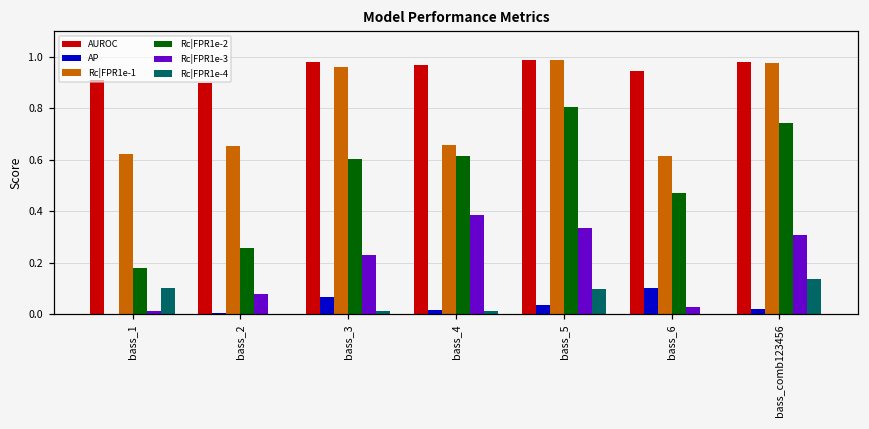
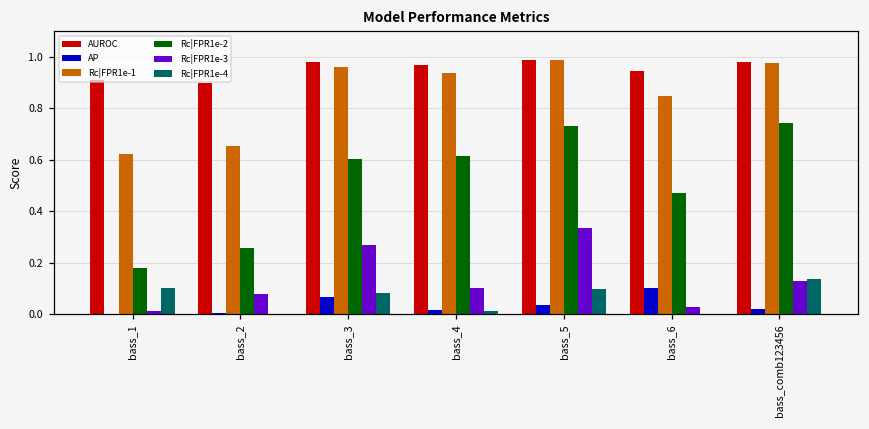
Rc|FPR1e-3, bass_3: 0.23 -> 0.27
Rc|FPR1e-4, bass_3: 0.01 -> 0.08
Rc|FPR1e-1, bass_4: 0.66 -> 0.94
Rc|FPR1e-3, bass_4: 0.39 -> 0.10
Rc|FPR1e-2, bass_5: 0.80 -> 0.73
Rc|FPR1e-1, bass_6: 0.62 -> 0.85
Rc|FPR1e-3, bass_comb123456: 0.31 -> 0.13
